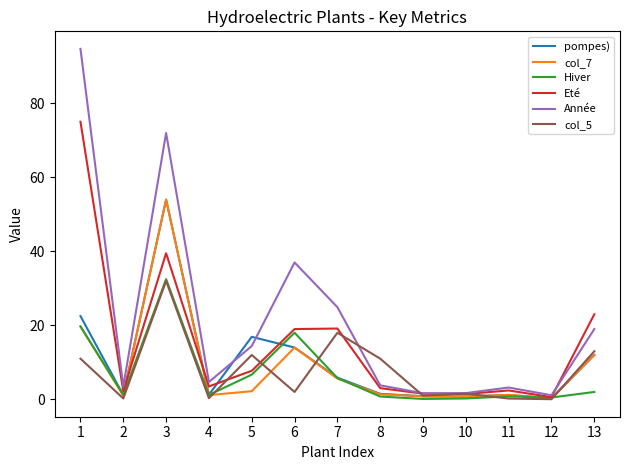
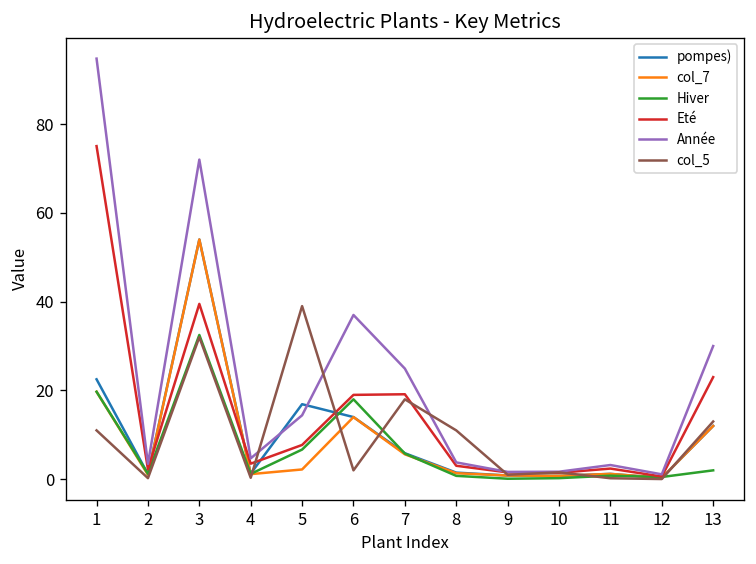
col_5, 5: 12 -> 39
Année, 13: 19 -> 30
